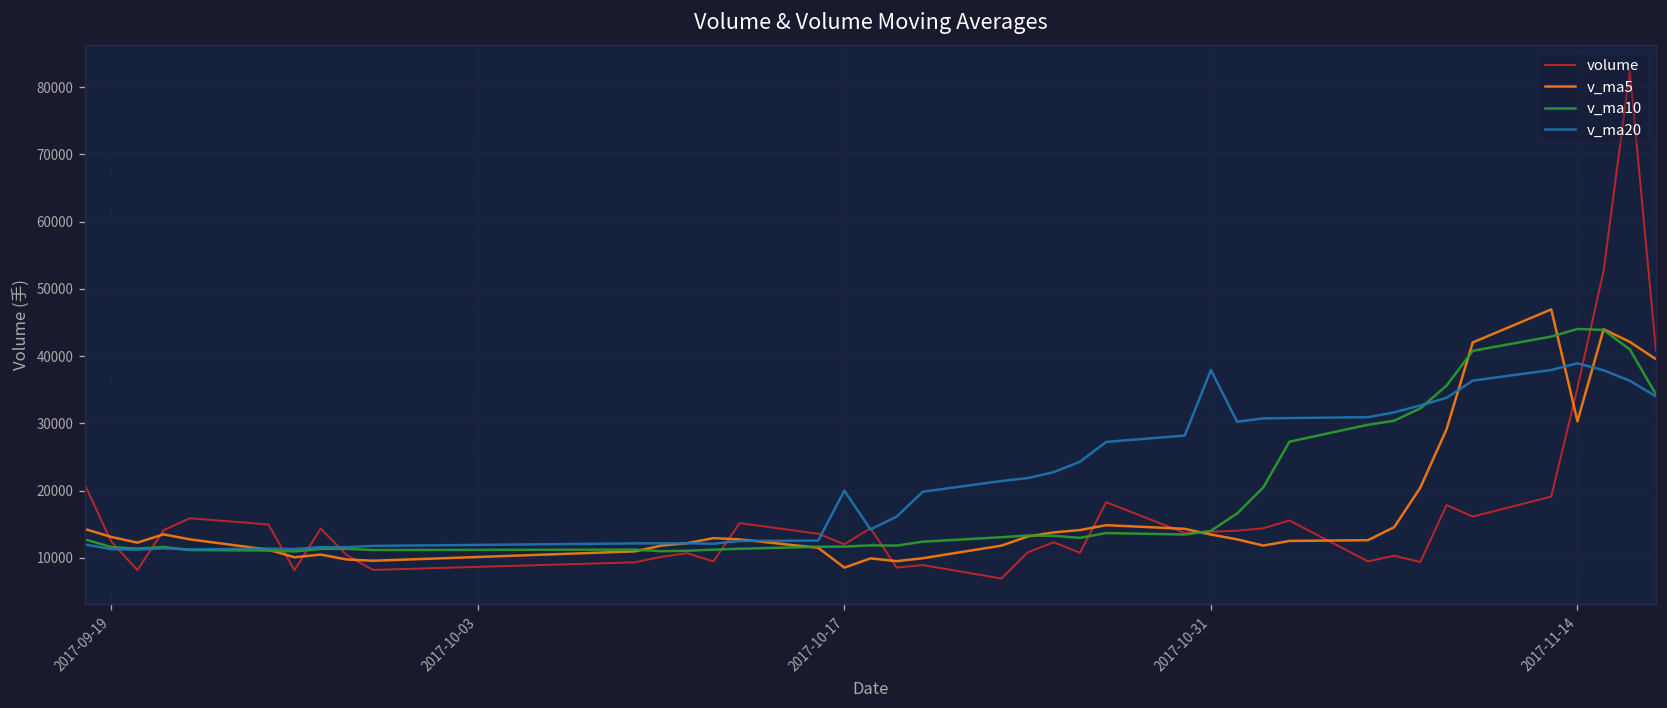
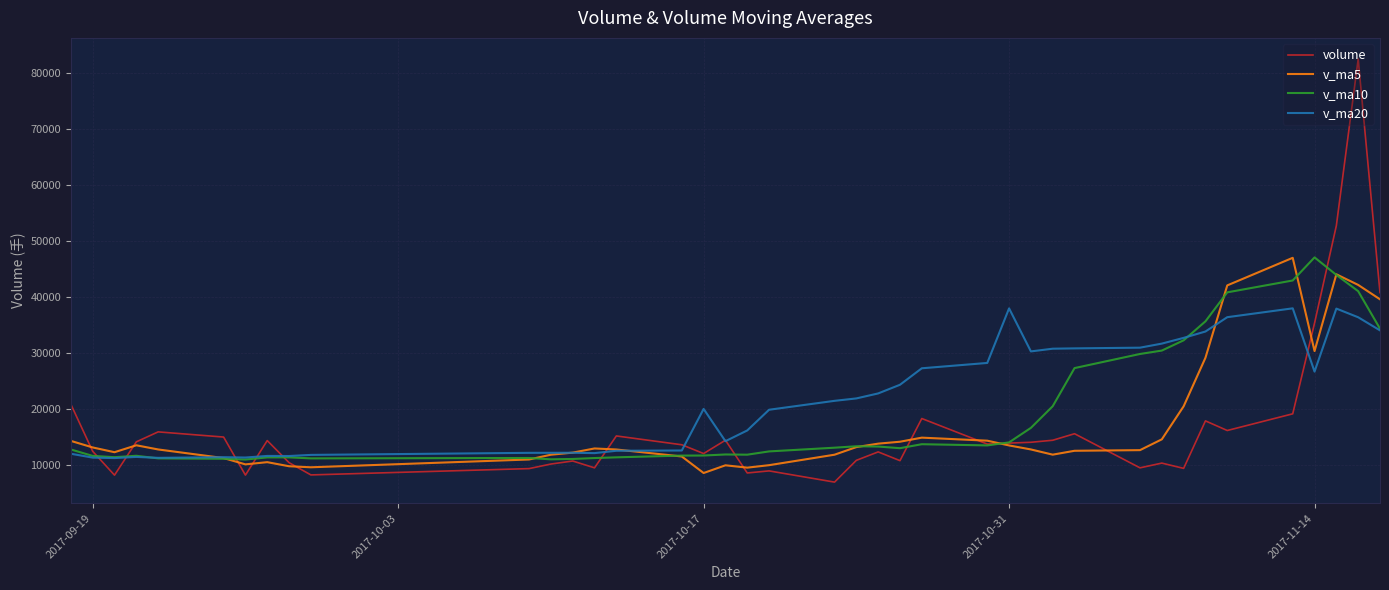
v_ma10, 2017-11-14: 44000 -> 47000
v_ma20, 2017-11-14: 39000 -> 27000
